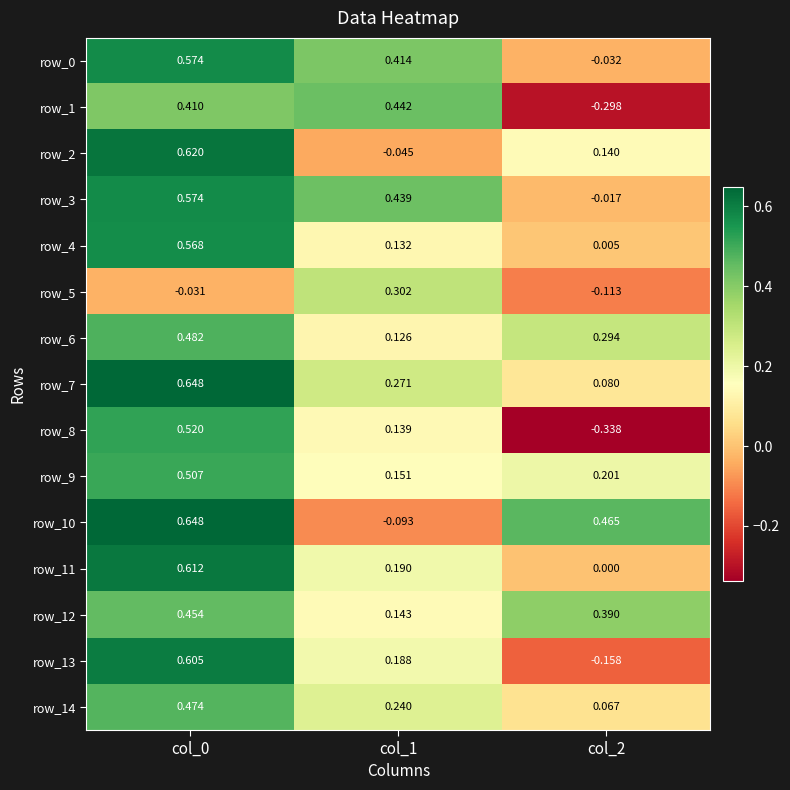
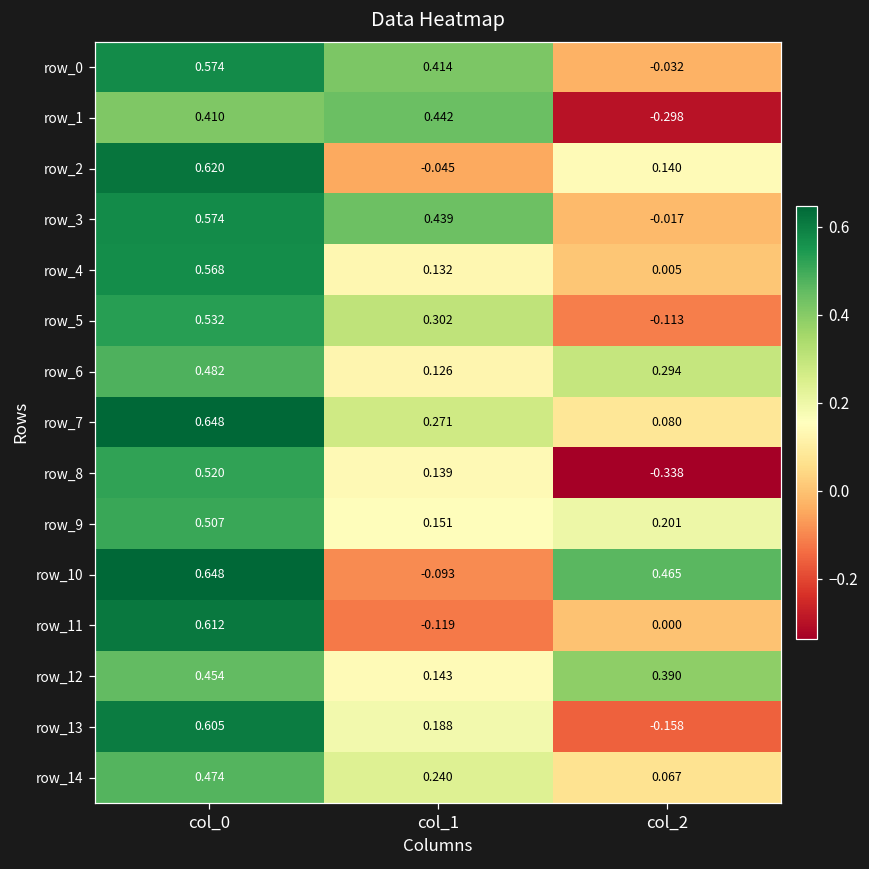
row_5, col_0: -0.031 -> 0.532
row_11, col_1: 0.190 -> -0.119
